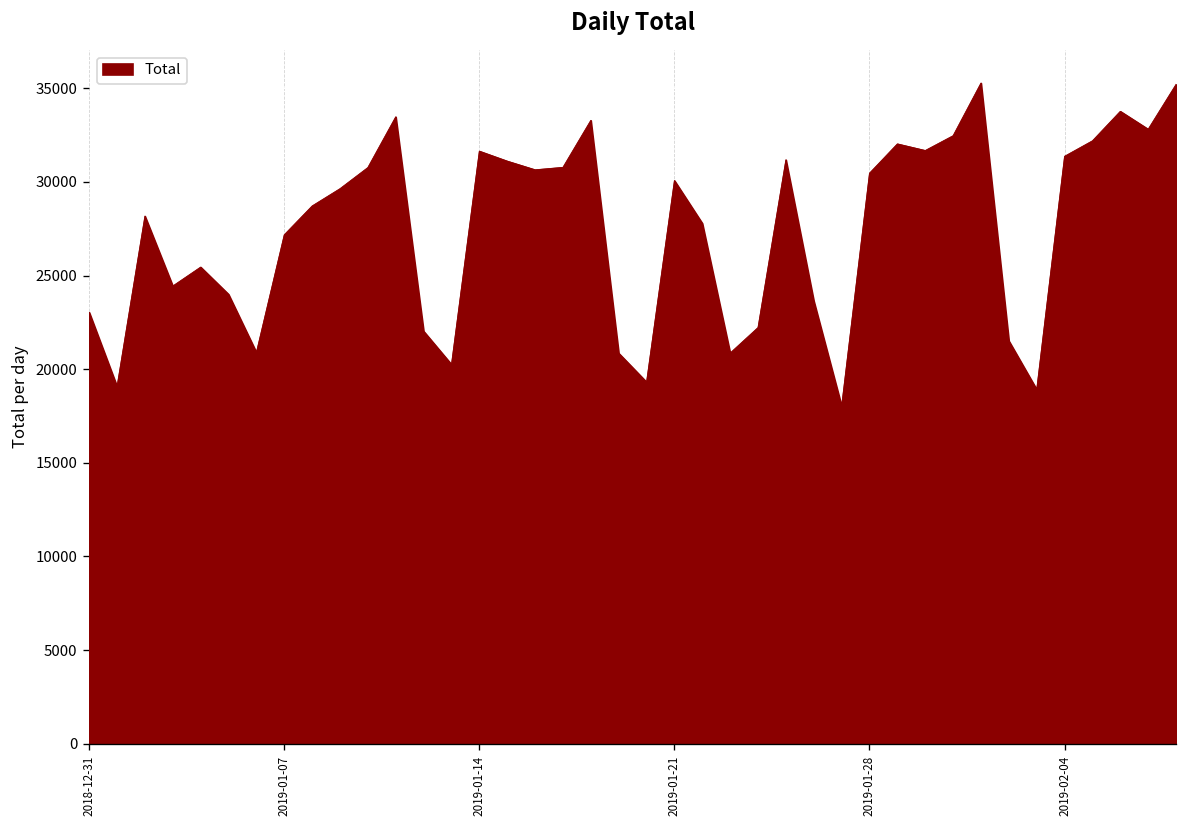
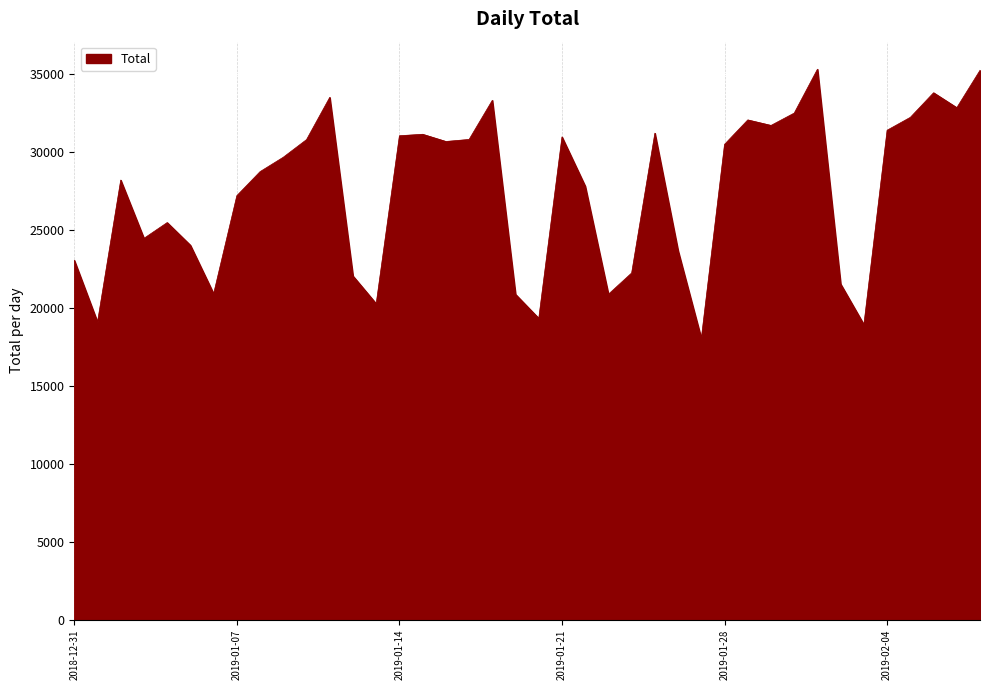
2019-01-14: 31600 -> 31000
2019-01-21: 30100 -> 30900
